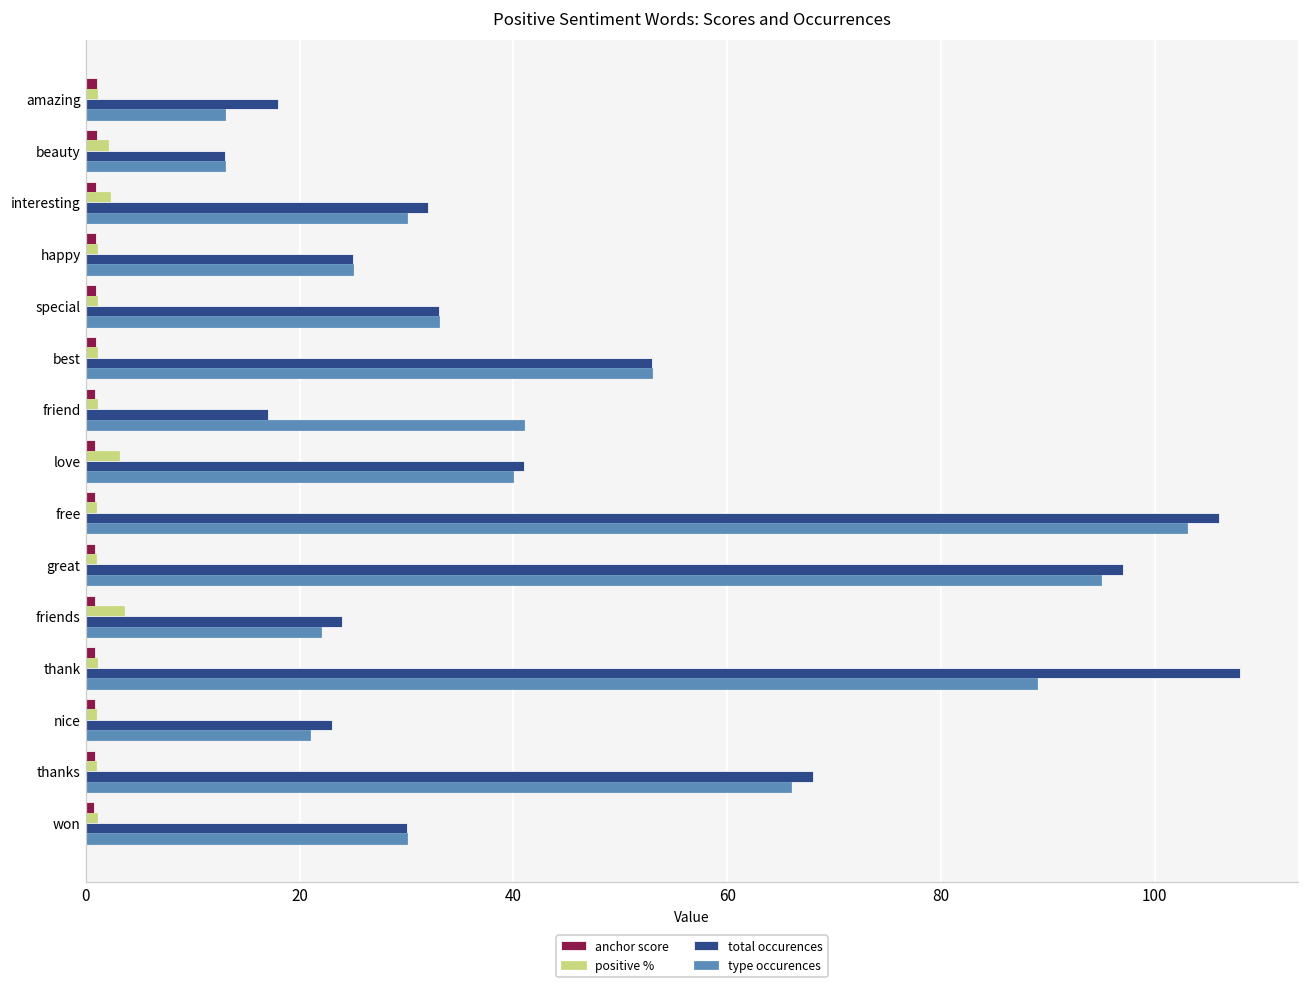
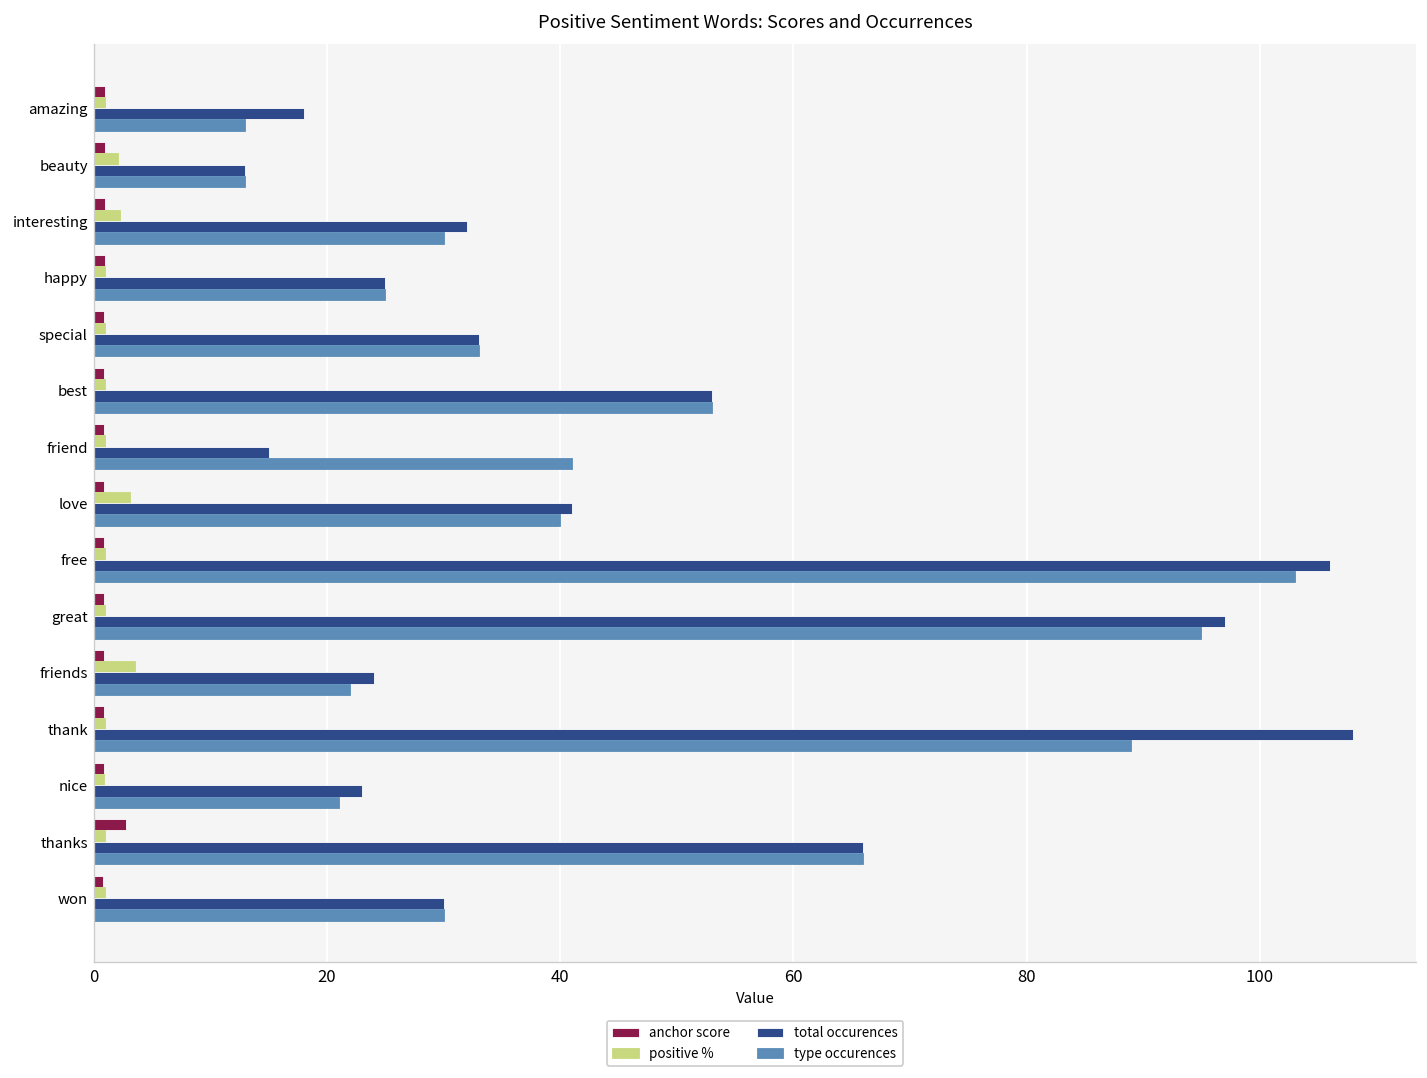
total occurences, friend: 17 -> 15
anchor score, thanks: 1 -> 3
total occurences, thanks: 68 -> 66
